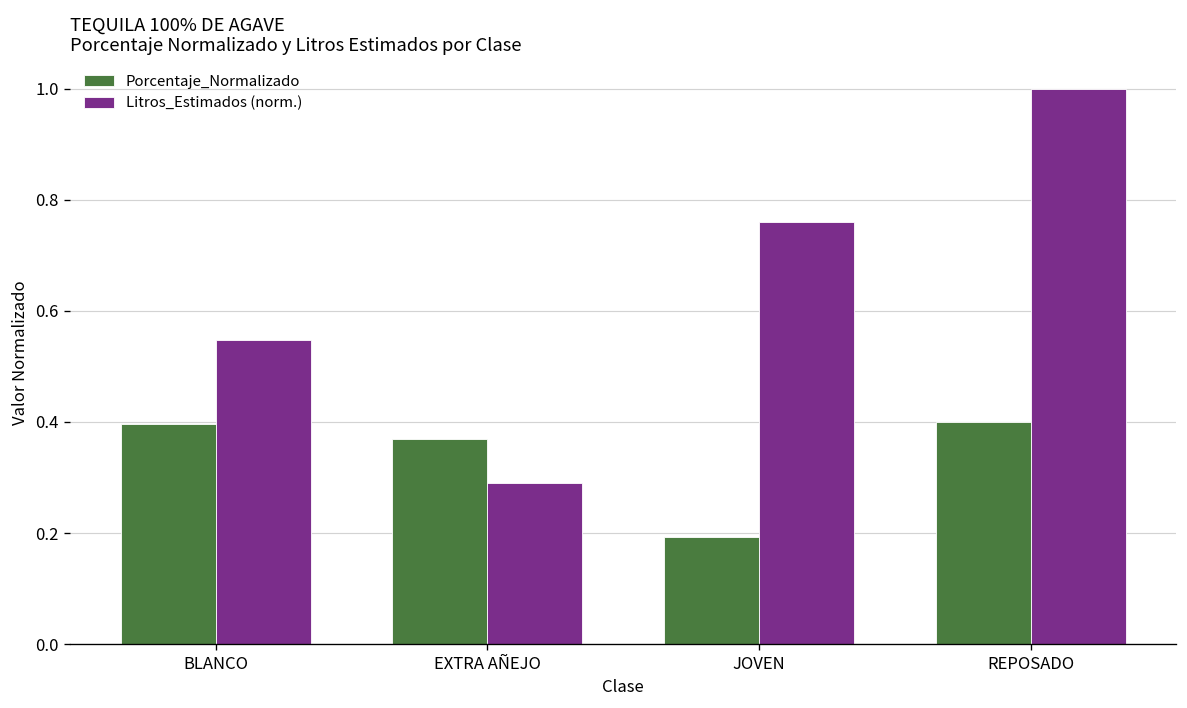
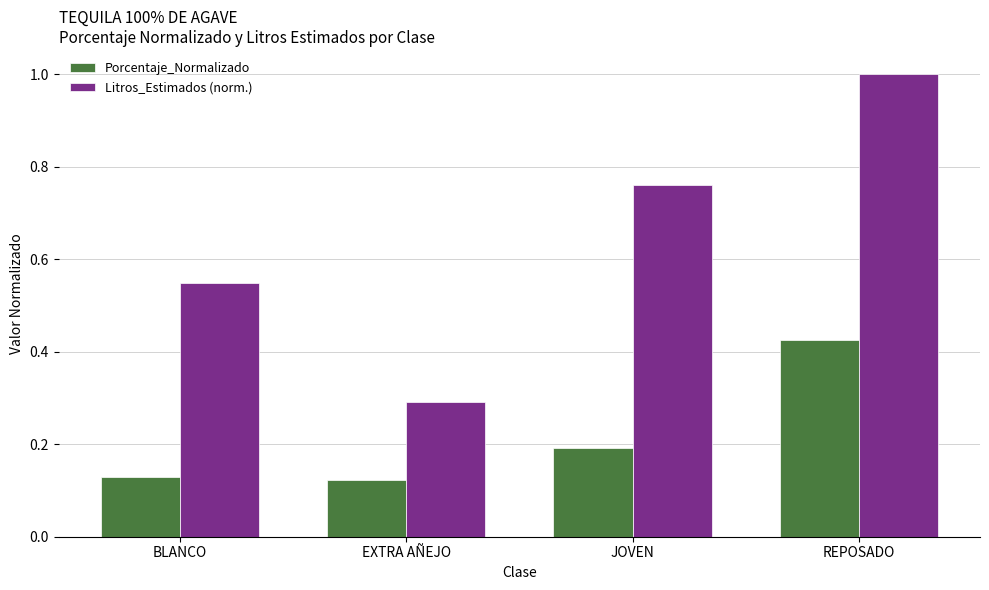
Porcentaje_Normalizado, BLANCO: 0.40 -> 0.13
Porcentaje_Normalizado, EXTRA AÑEJO: 0.37 -> 0.12
Porcentaje_Normalizado, REPOSADO: 0.40 -> 0.43
